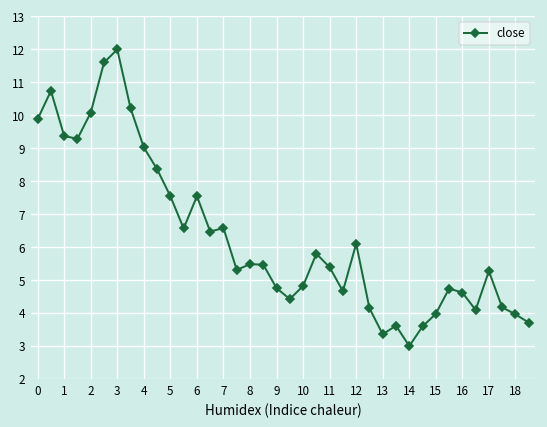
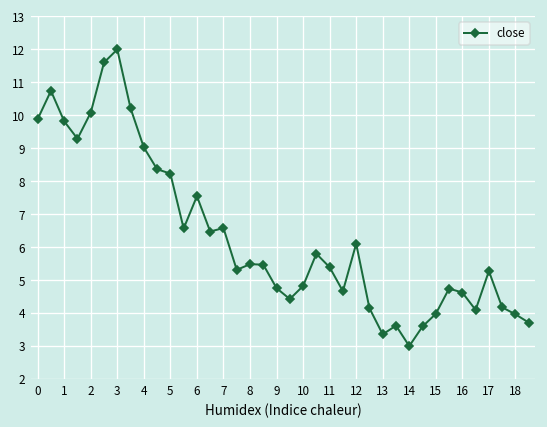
1: 9.4 -> 9.8
5: 7.5 -> 8.2
